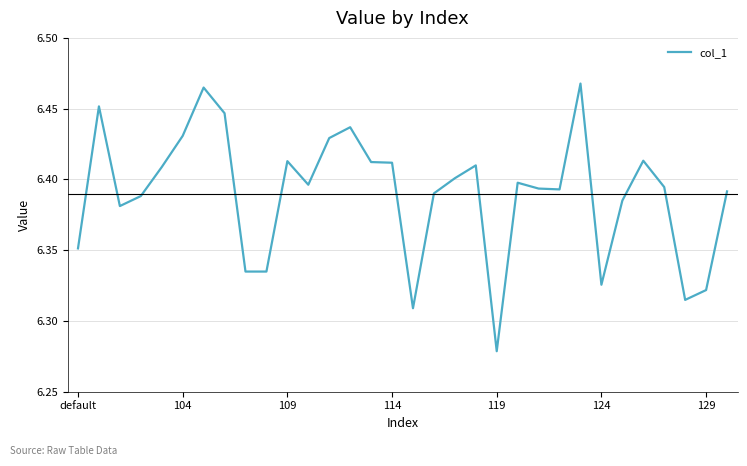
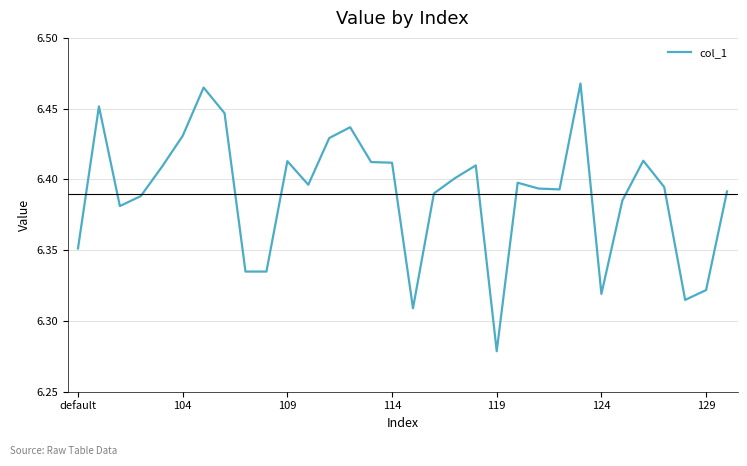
124: 6.326 -> 6.319
